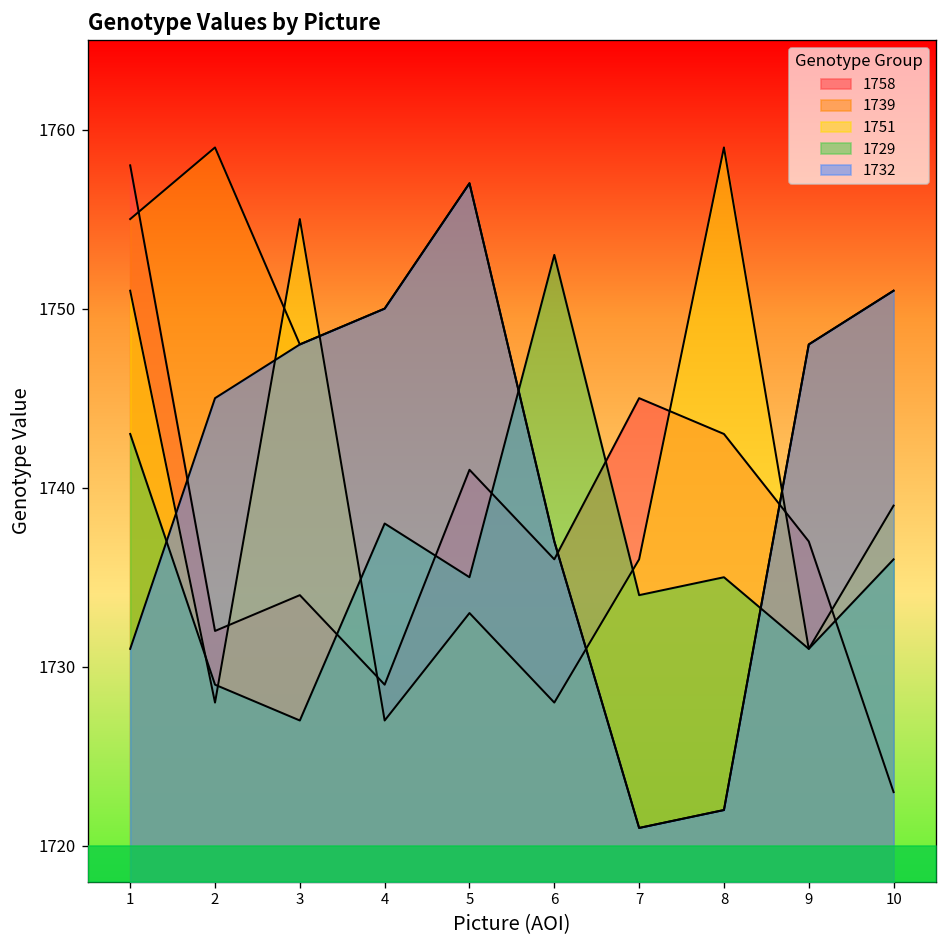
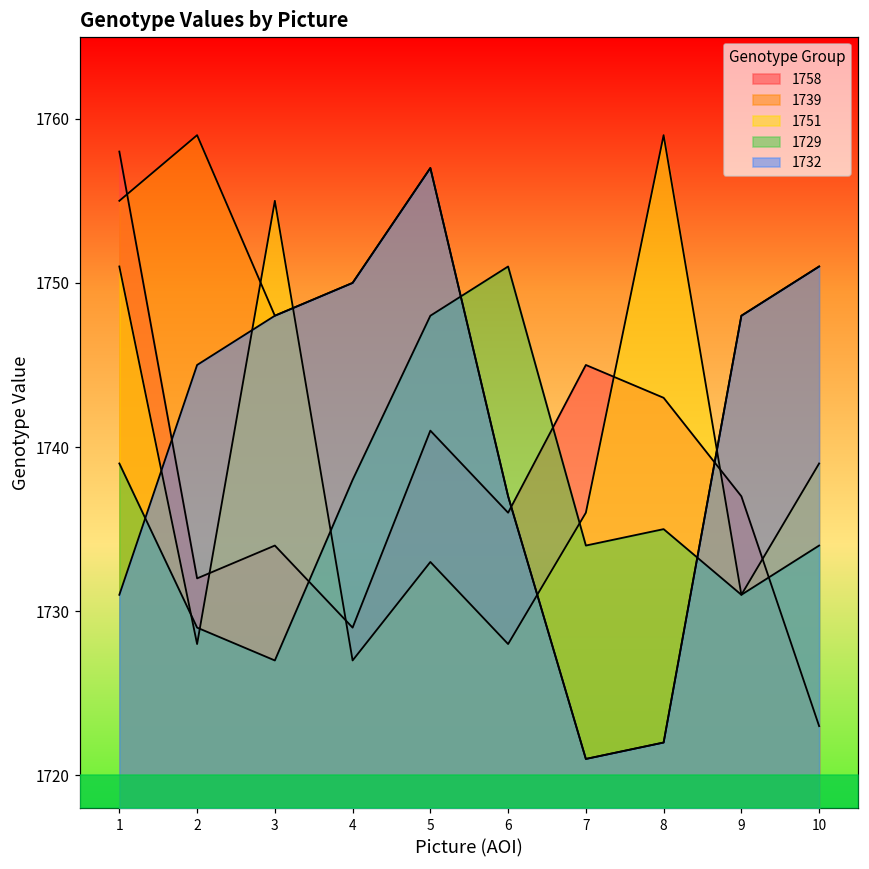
1729, 1: 1743 -> 1739
1729, 5: 1735 -> 1748
1729, 6: 1753 -> 1751
1729, 10: 1736 -> 1734
